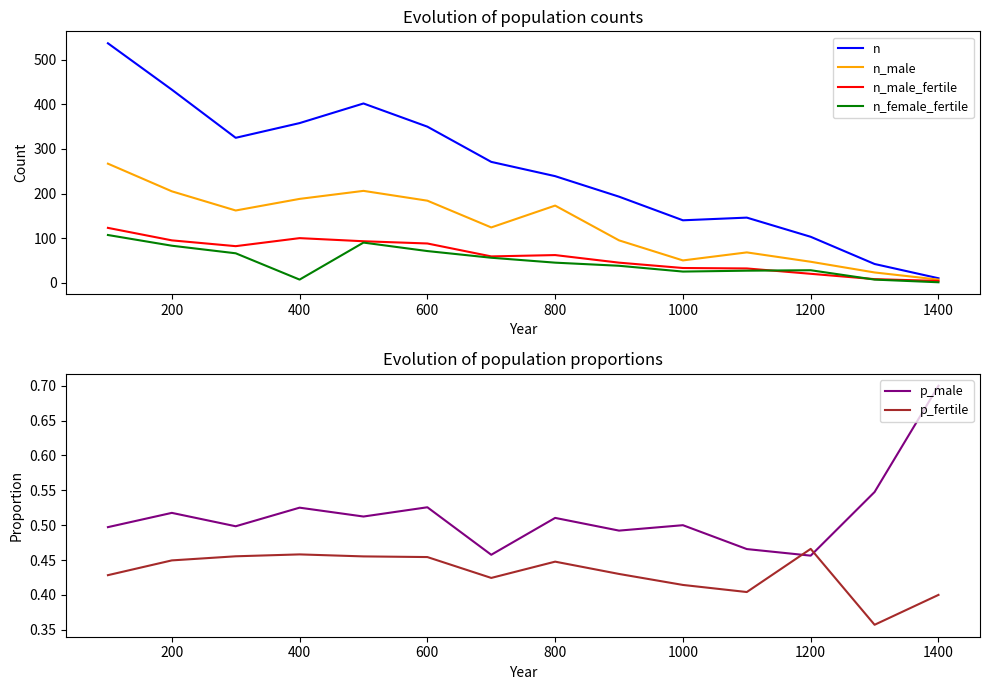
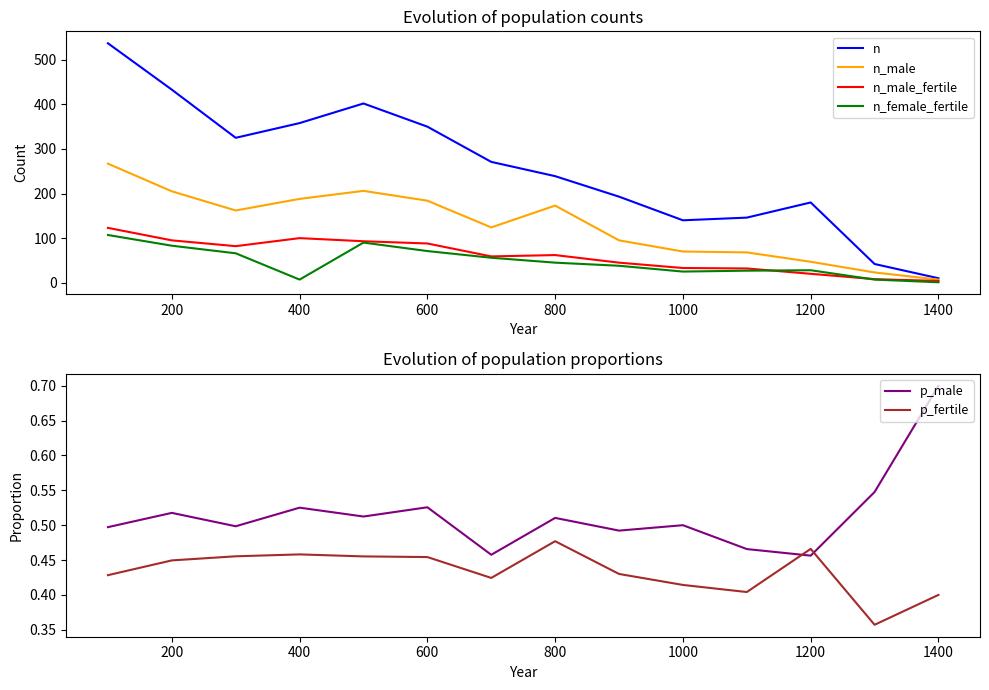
Evolution of population counts, n_male, 1000: 50 -> 70
Evolution of population counts, n, 1200: 100 -> 180
Evolution of population proportions, p_fertile, 800: 0.45 -> 0.48
